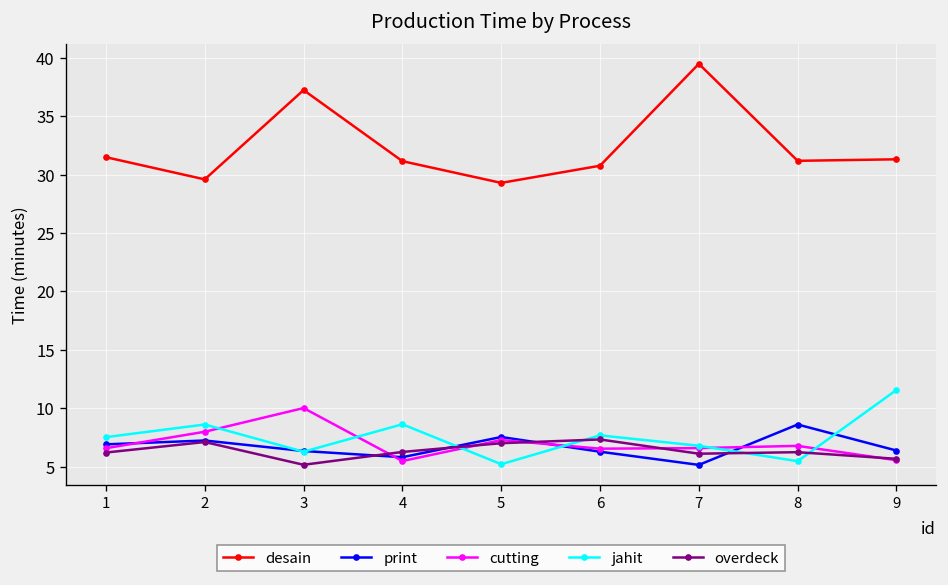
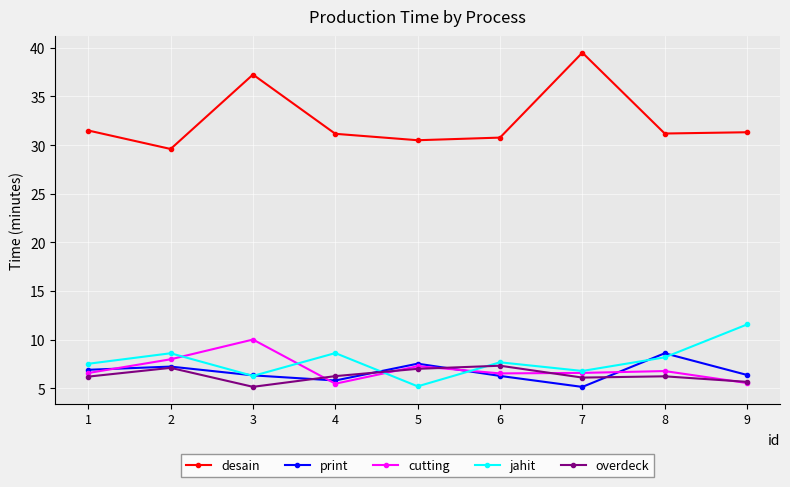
desain, 5: 29 -> 31
jahit, 8: 5 -> 8
